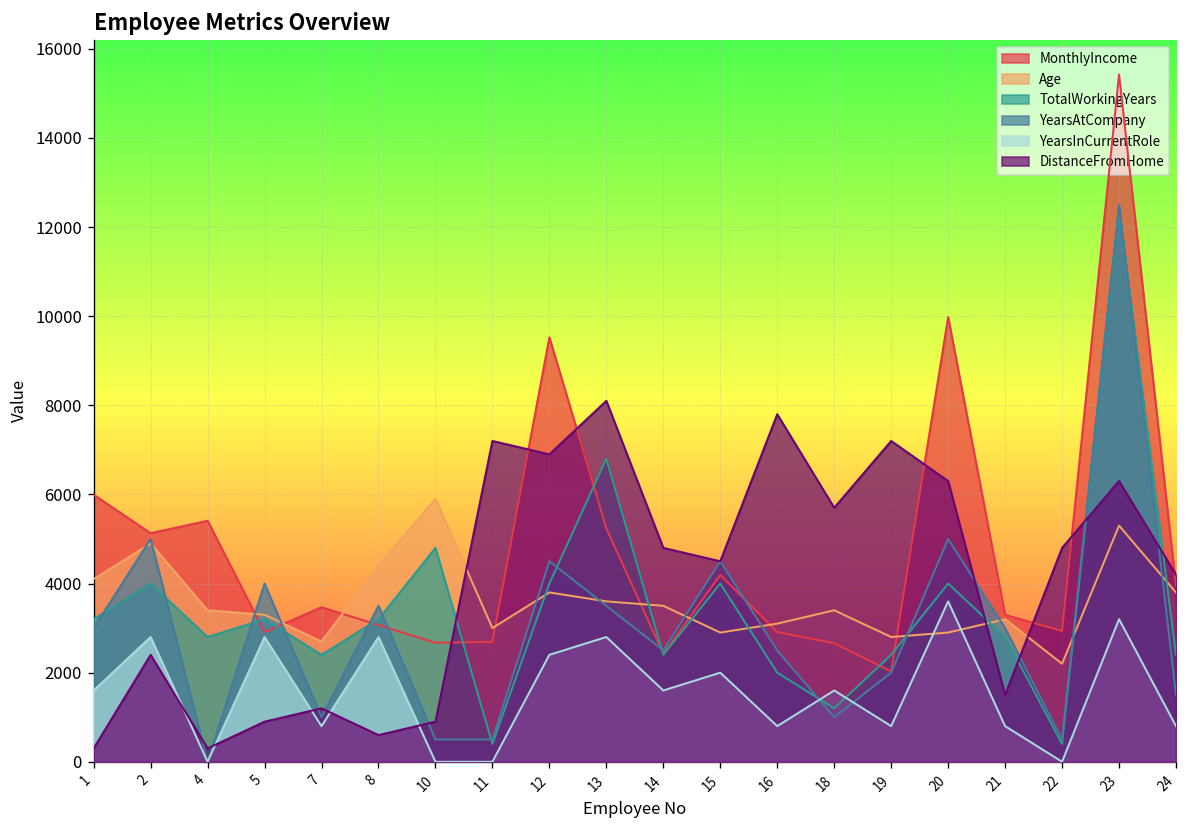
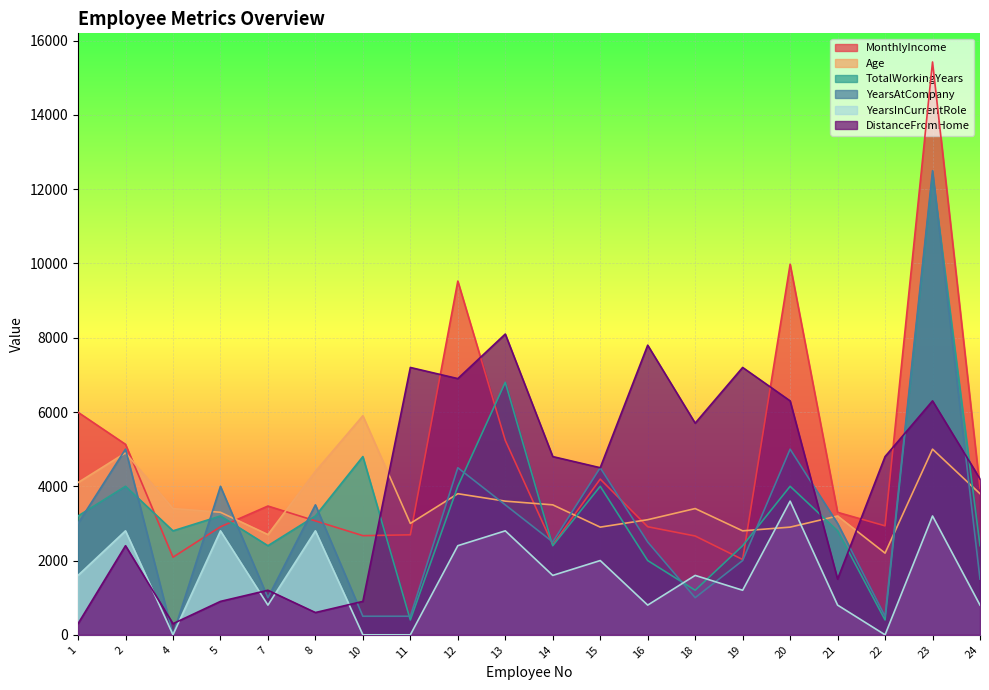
MonthlyIncome, 4: 5400 -> 2100
YearsInCurrentRole, 19: 800 -> 1200
Age, 23: 5300 -> 5000
